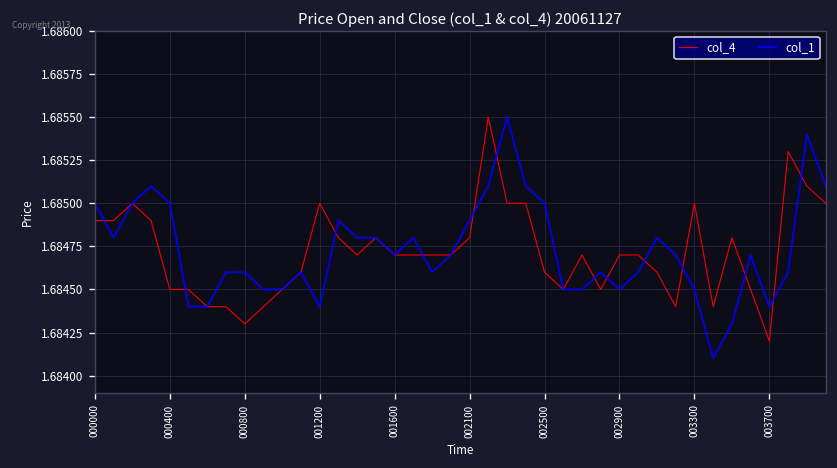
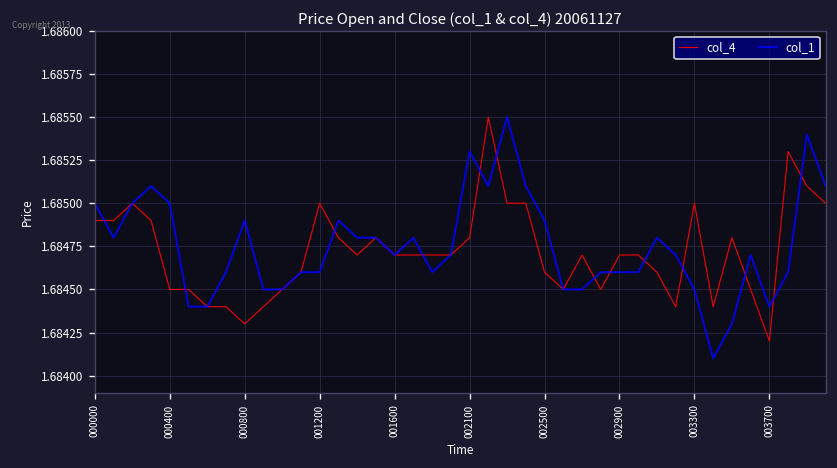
col_1, 000800: 1.6846 -> 1.6849
col_1, 001200: 1.6844 -> 1.6846
col_1, 002100: 1.6849 -> 1.6853
col_1, 002500: 1.6850 -> 1.6849
col_1, 002900: 1.6845 -> 1.6846
